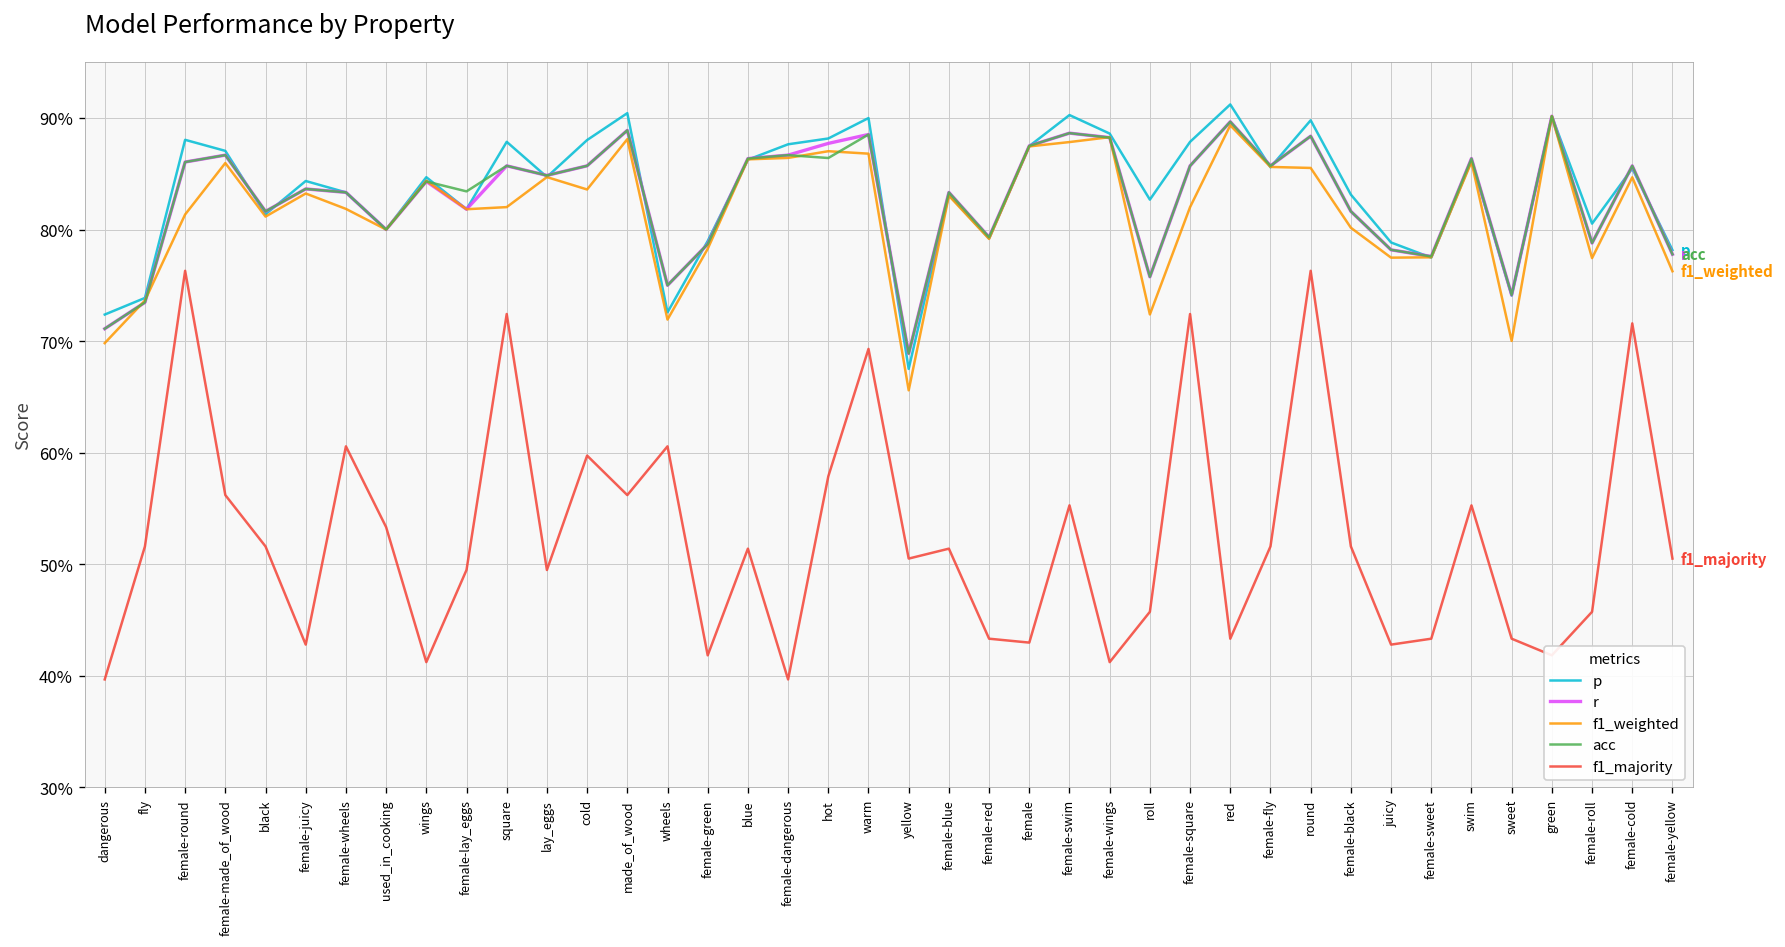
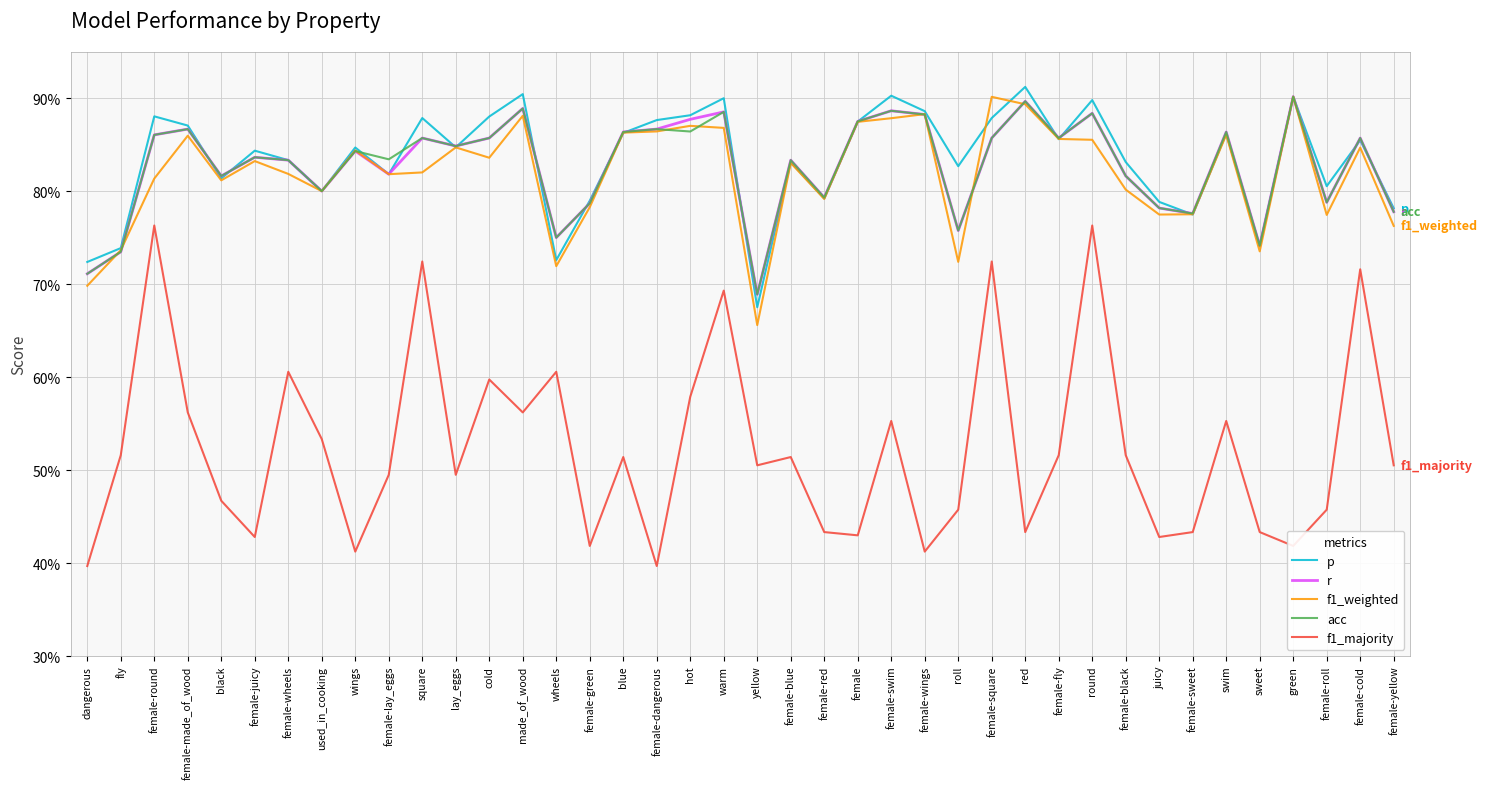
f1_majority, black: 52% -> 47%
f1_weighted, female-square: 82% -> 90%
f1_weighted, sweet: 70% -> 74%
